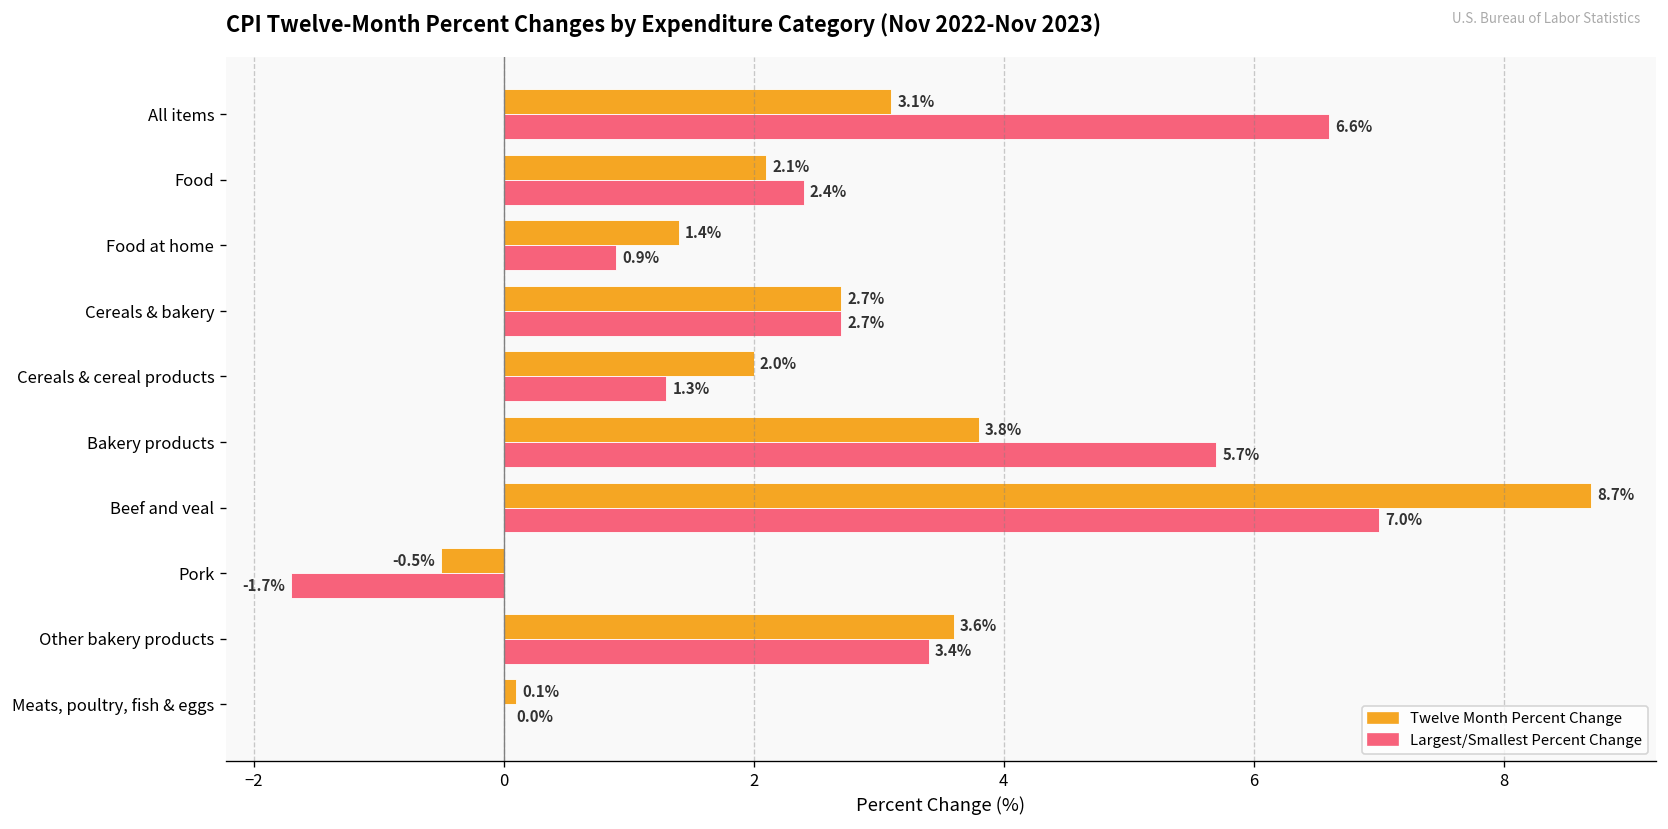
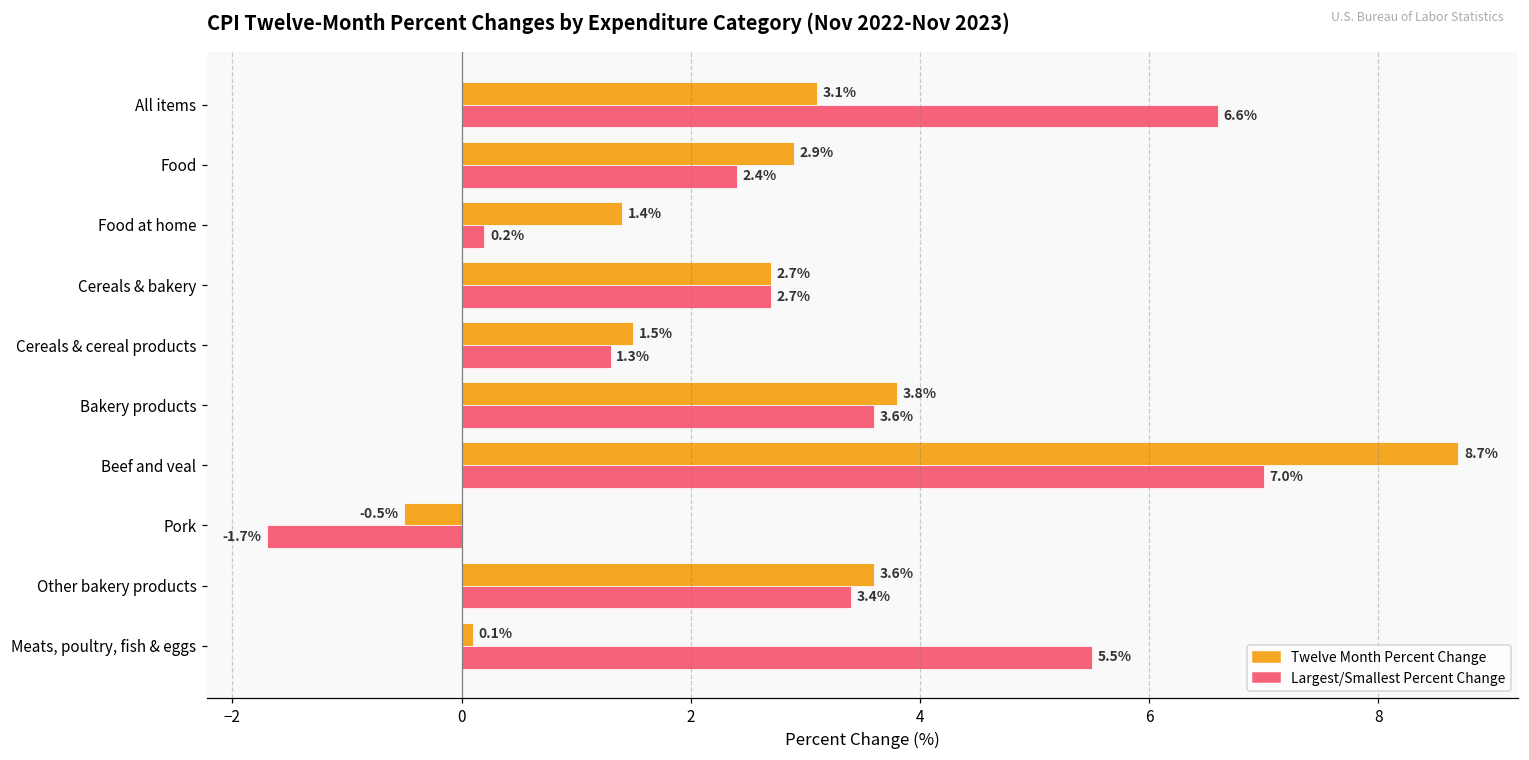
Twelve Month Percent Change, Food: 2.1% -> 2.9%
Largest/Smallest Percent Change, Food at home: 0.9% -> 0.2%
Twelve Month Percent Change, Cereals & cereal products: 2.0% -> 1.5%
Largest/Smallest Percent Change, Bakery products: 5.7% -> 3.6%
Largest/Smallest Percent Change, Meats, poultry, fish & eggs: 0.0% -> 5.5%
